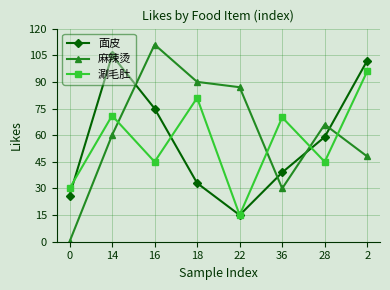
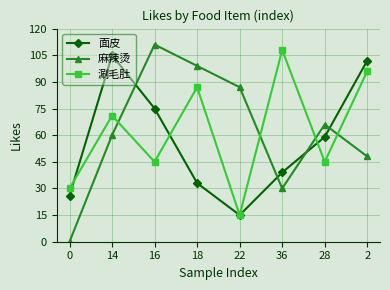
麻辣烫, 18: 90 -> 99
涮毛肚, 18: 81 -> 87
涮毛肚, 36: 70 -> 108
